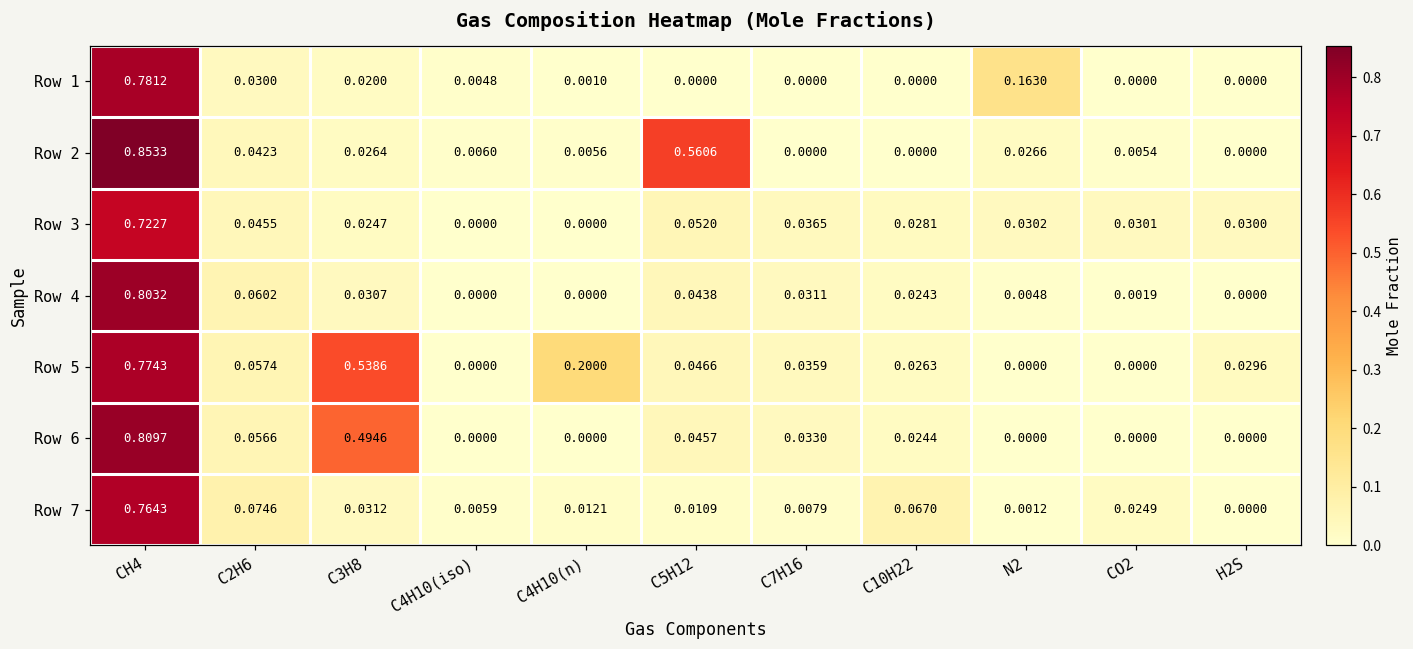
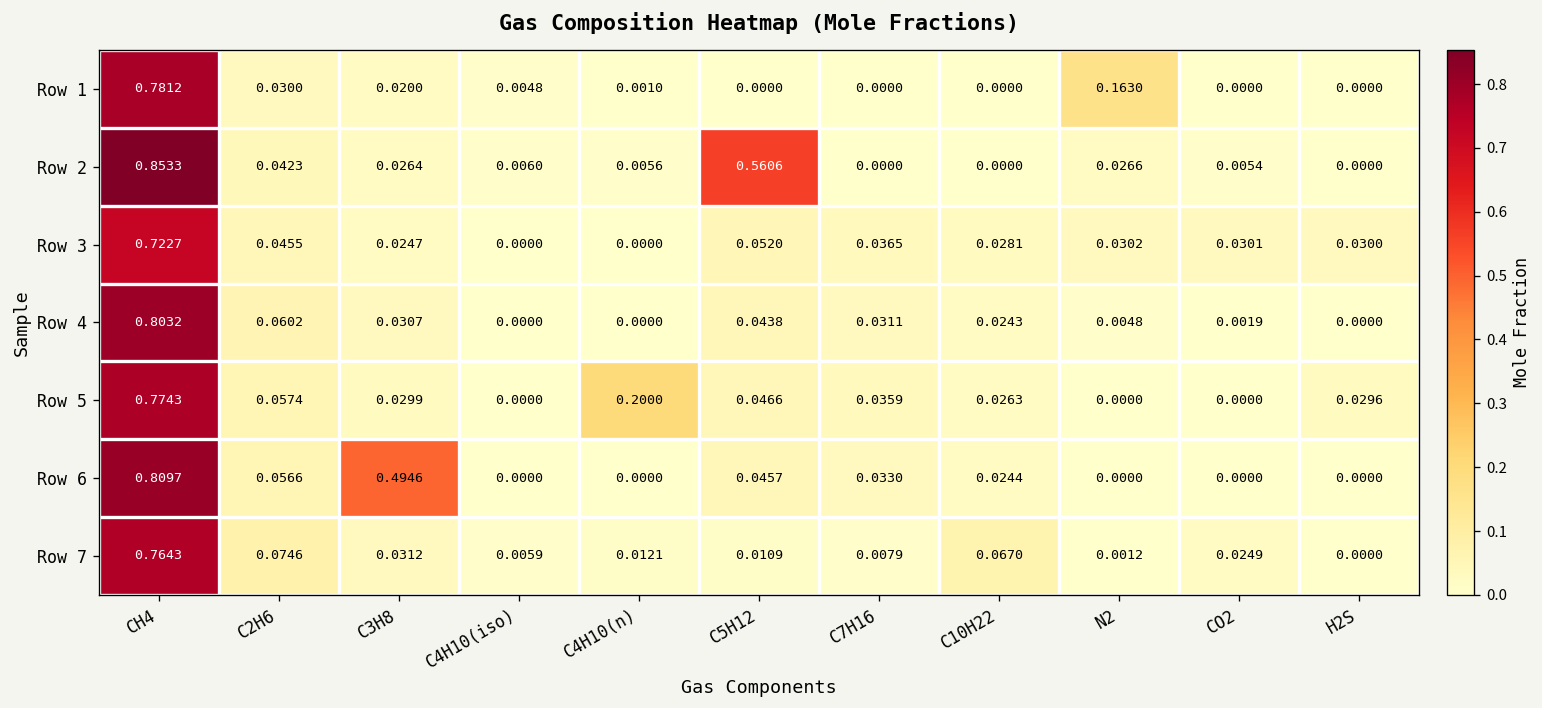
Row 5, C3H8: 0.5386 -> 0.0299
